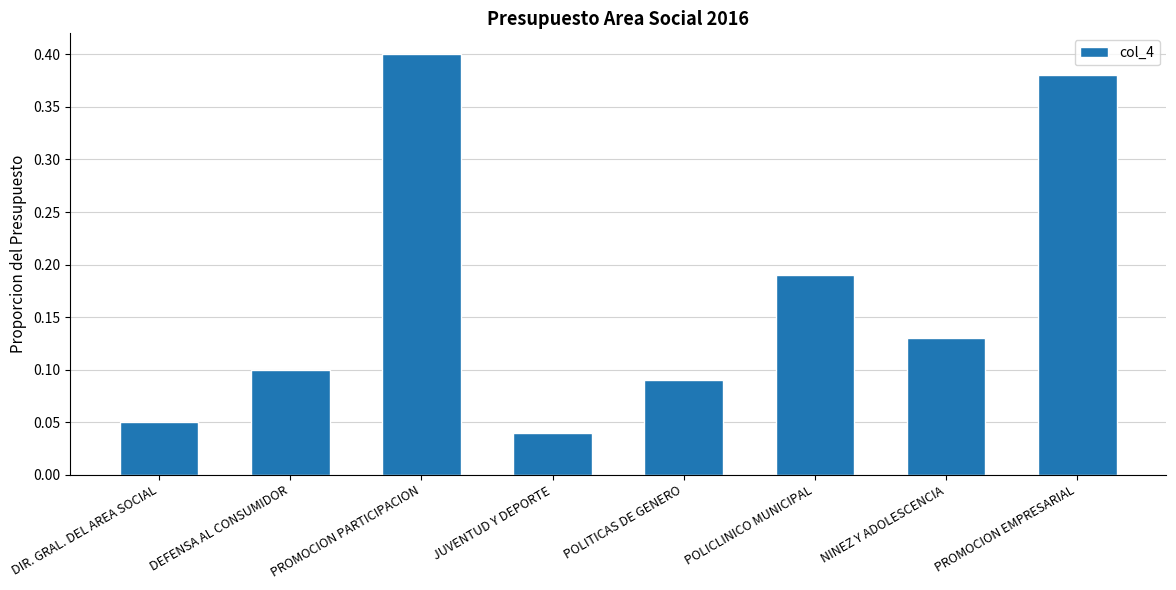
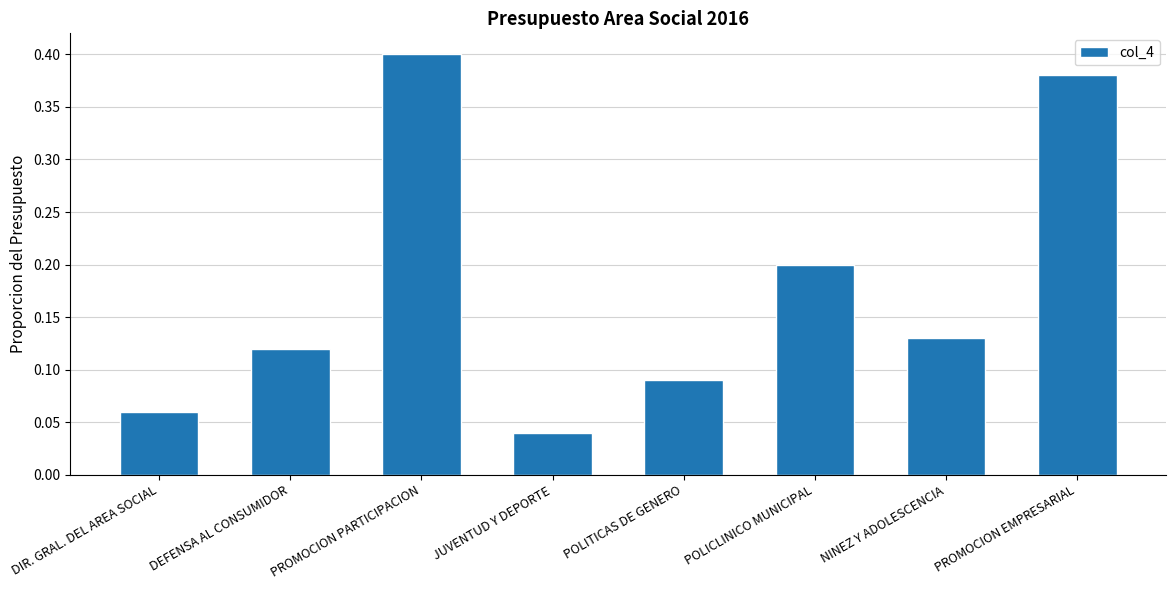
DIR. GRAL. DEL AREA SOCIAL: 0.05 -> 0.06
DEFENSA AL CONSUMIDOR: 0.10 -> 0.12
POLICLINICO MUNICIPAL: 0.19 -> 0.20
